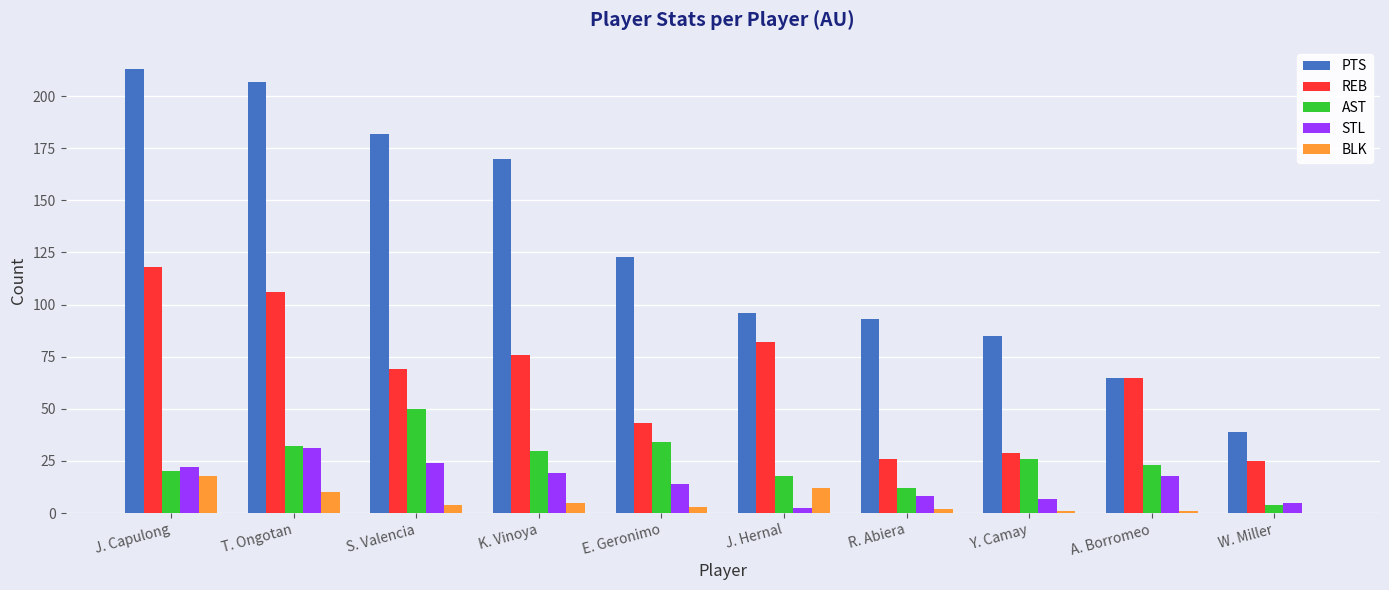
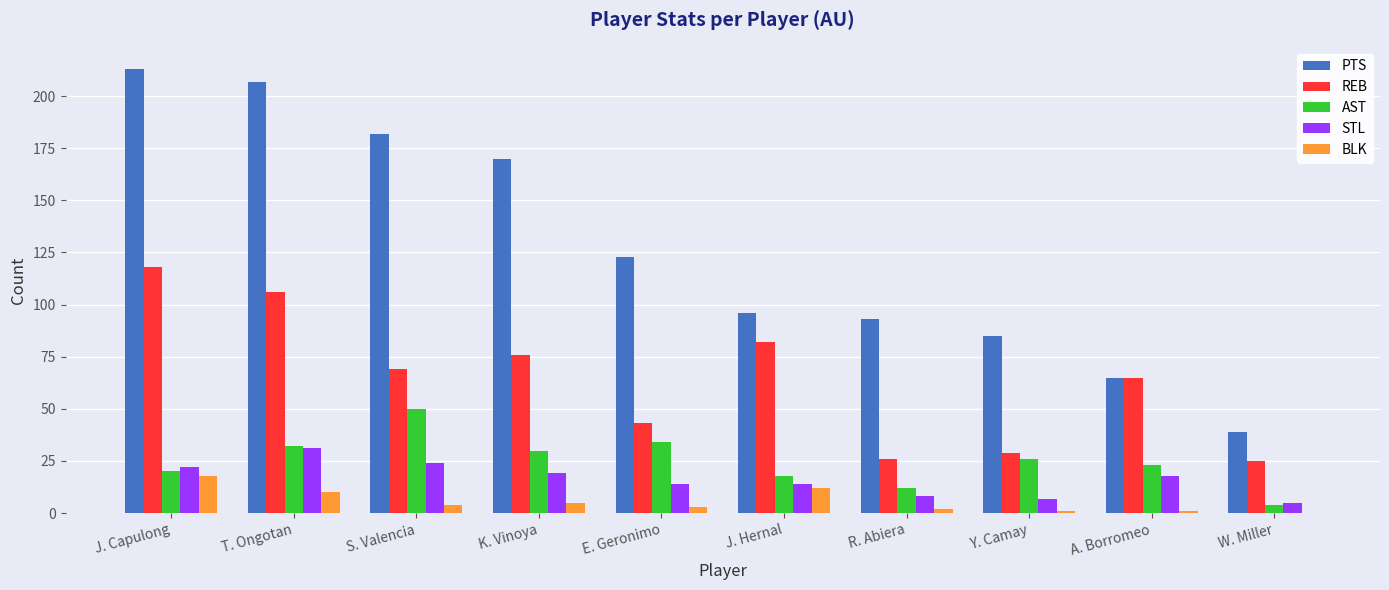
STL, J. Hernal: 3 -> 14
